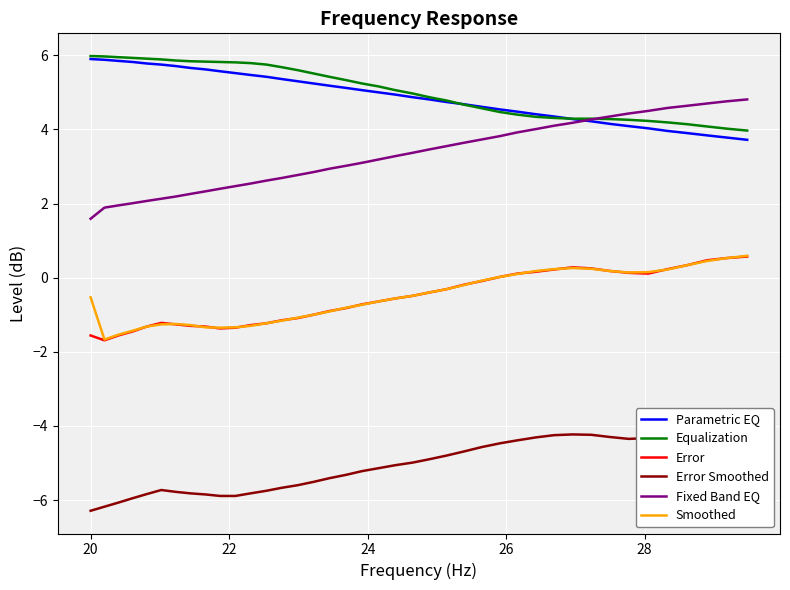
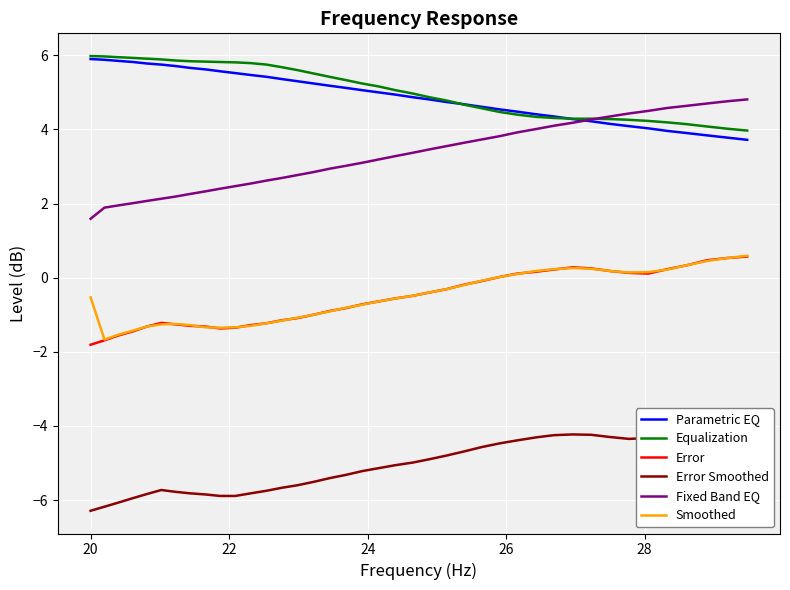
Error, 20: -1.6 -> -1.8
